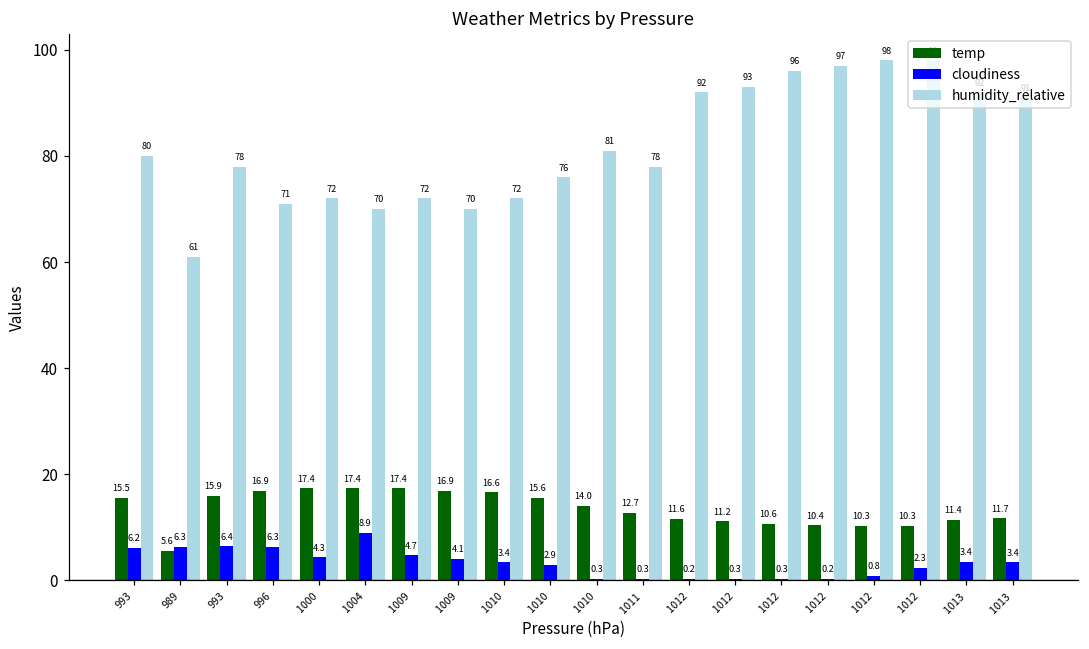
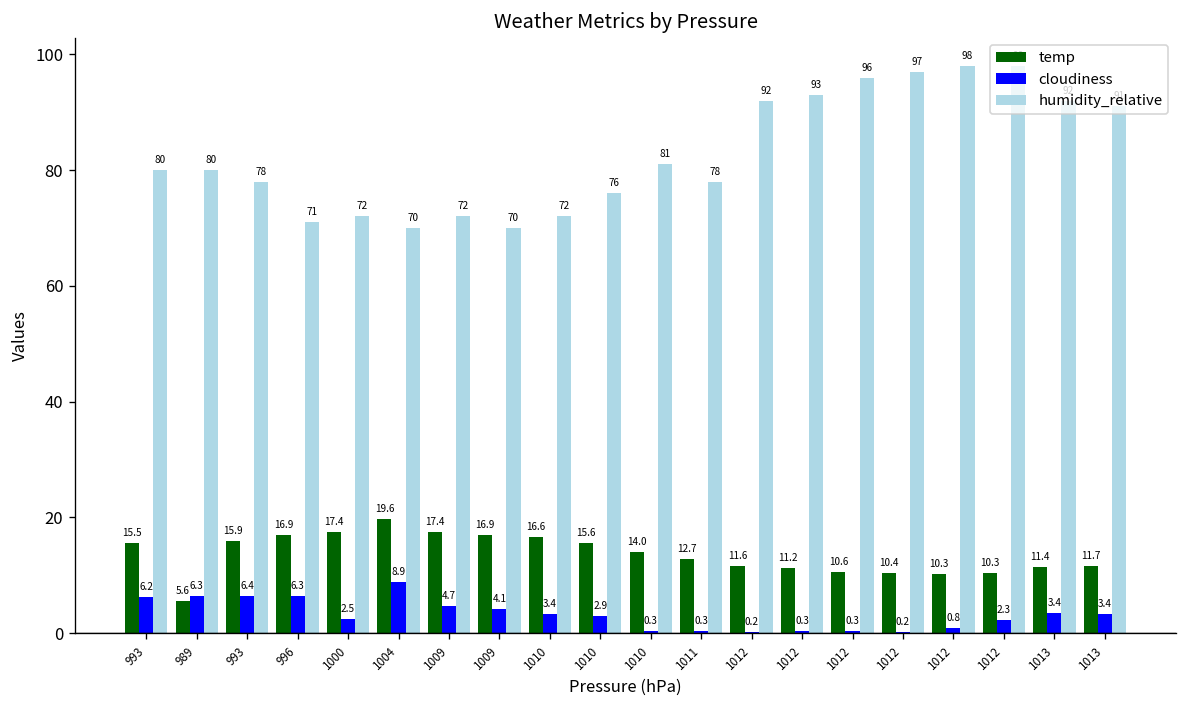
humidity_relative, 989: 61 -> 80
cloudiness, 1000: 4.3 -> 2.5
temp, 1004: 17.4 -> 19.6
